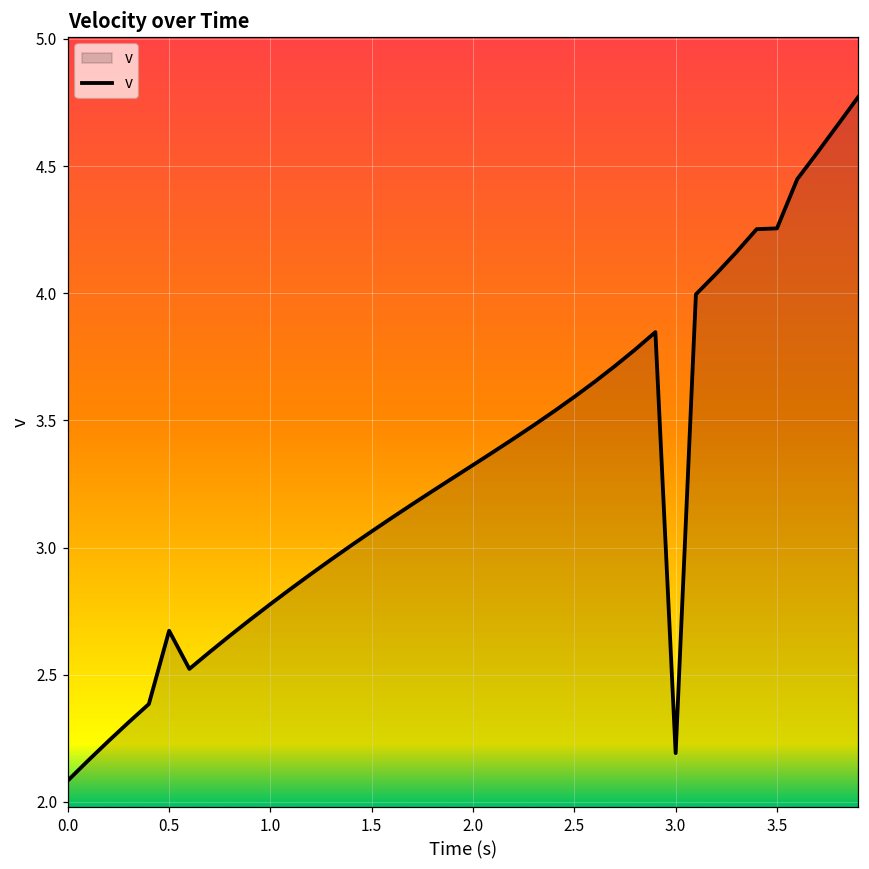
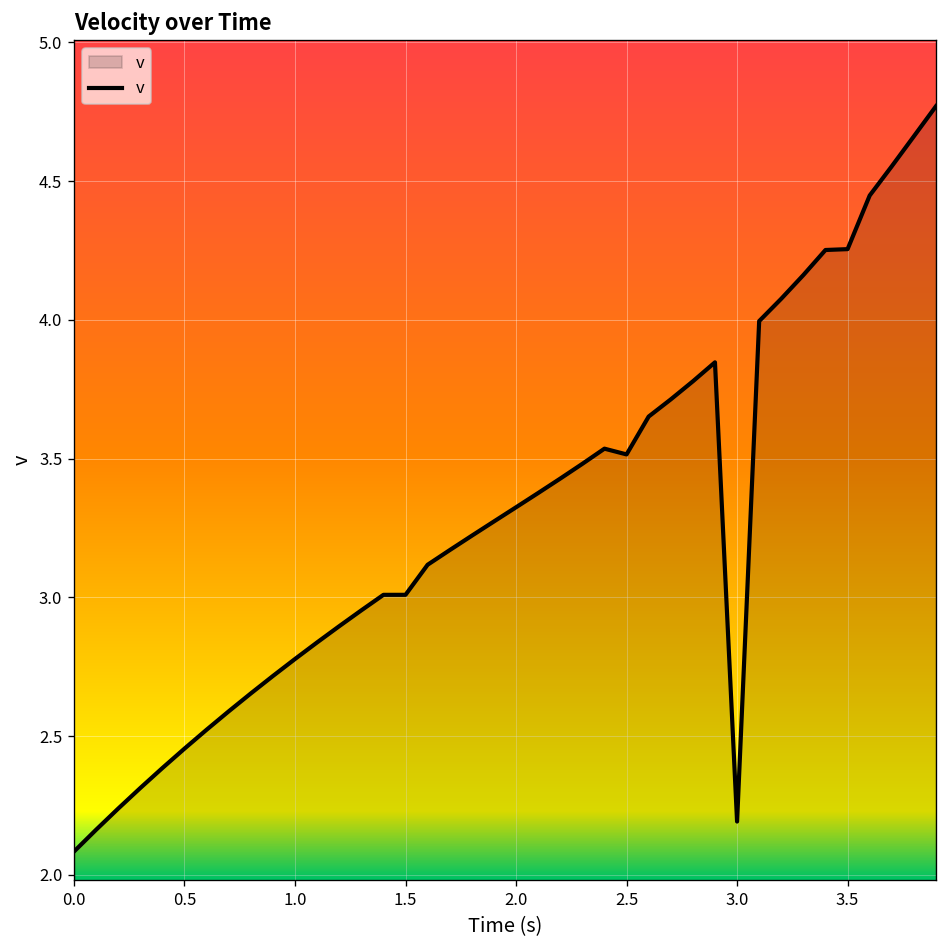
0.5: 2.67 -> 2.45
1.5: 3.06 -> 3.01
2.5: 3.59 -> 3.52
